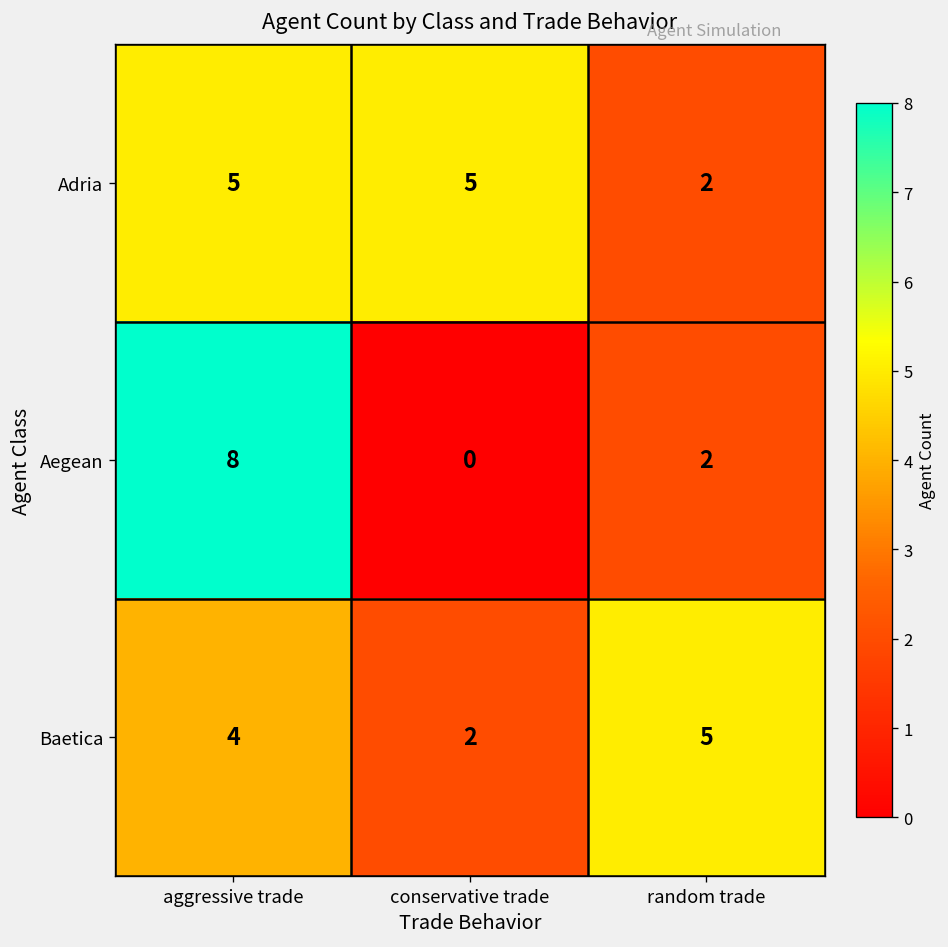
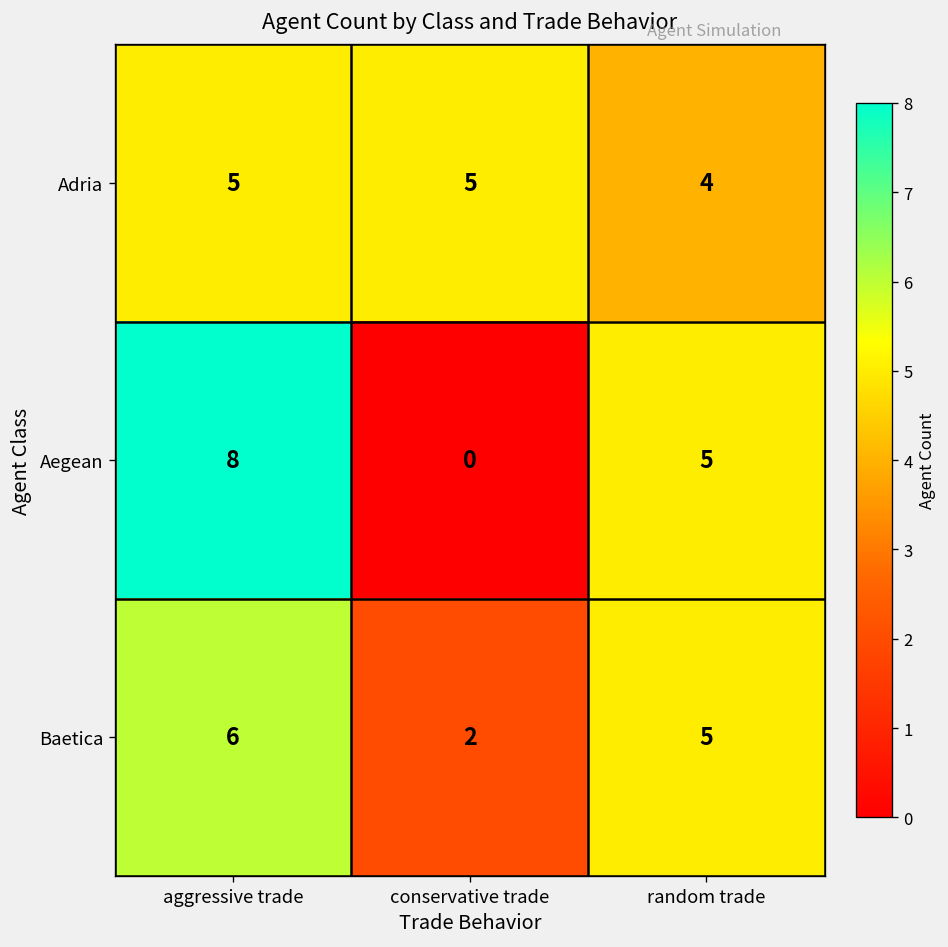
Adria, random trade: 2 -> 4
Aegean, random trade: 2 -> 5
Baetica, aggressive trade: 4 -> 6
